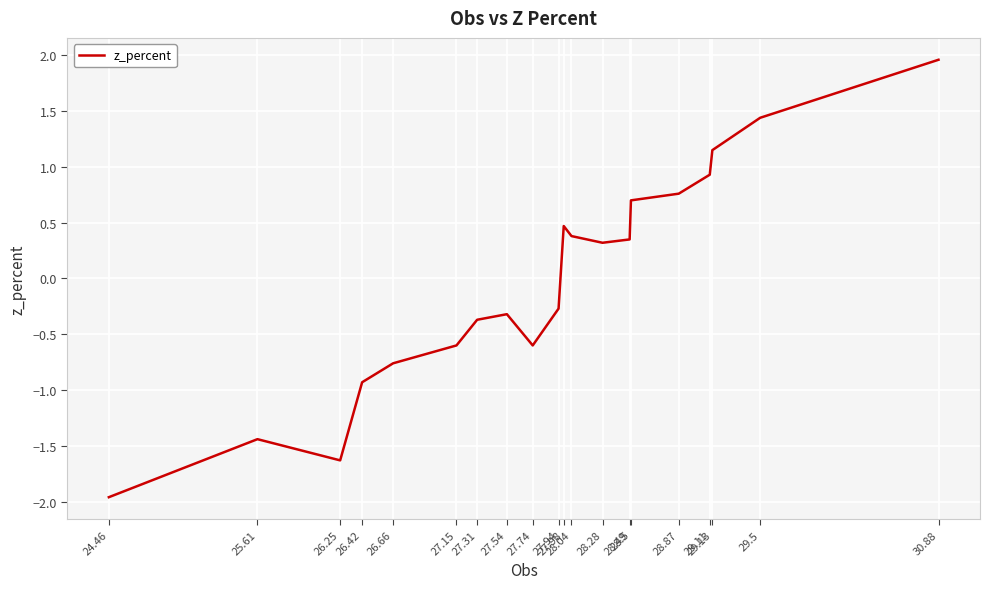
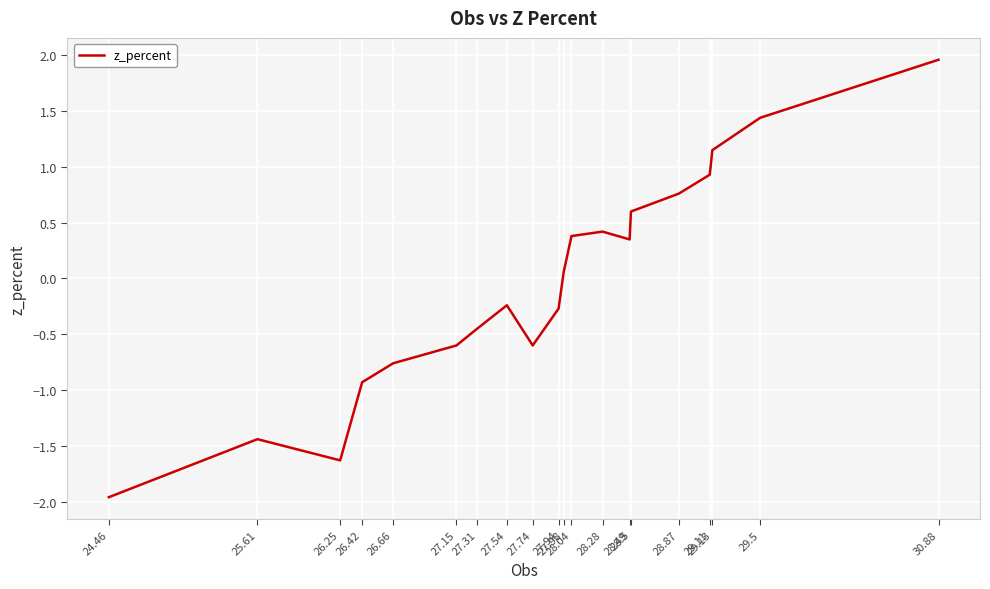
27.31: -0.37 -> -0.45
27.54: -0.32 -> -0.24
27.98: 0.47 -> 0.06
28.28: 0.32 -> 0.42
28.5: 0.7 -> 0.6
